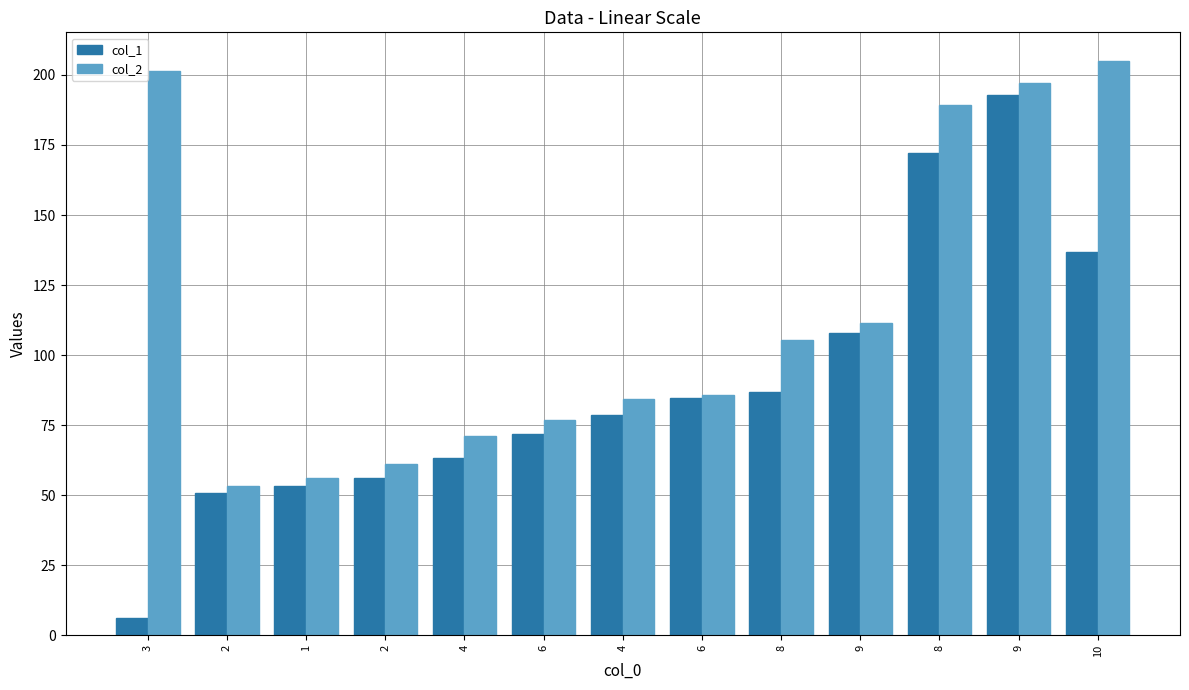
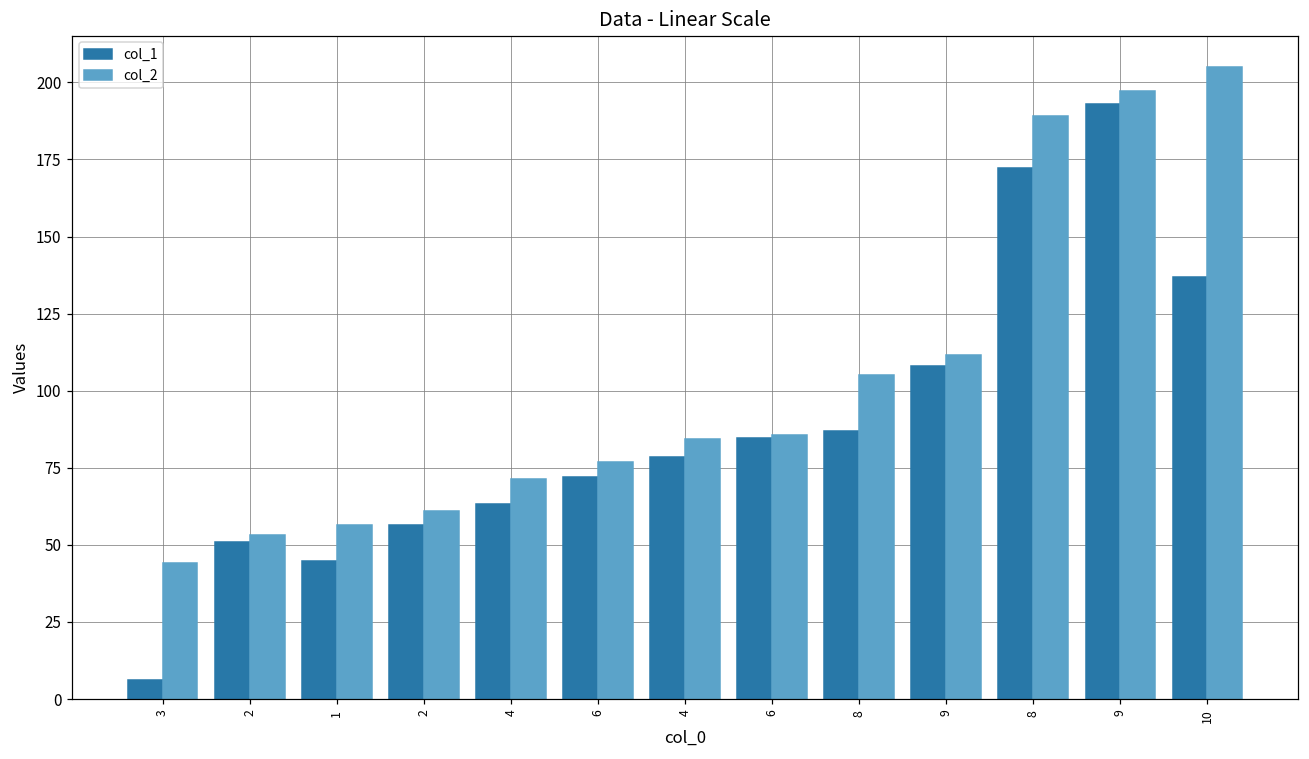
col_2, 3: 201 -> 44
col_1, 1: 53 -> 45
